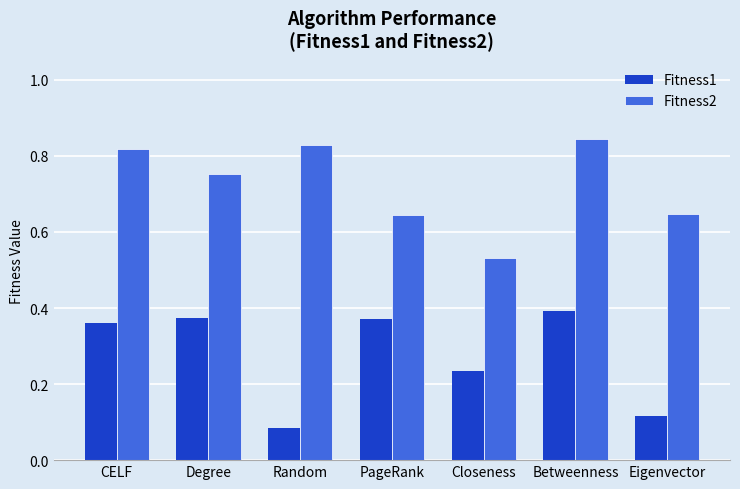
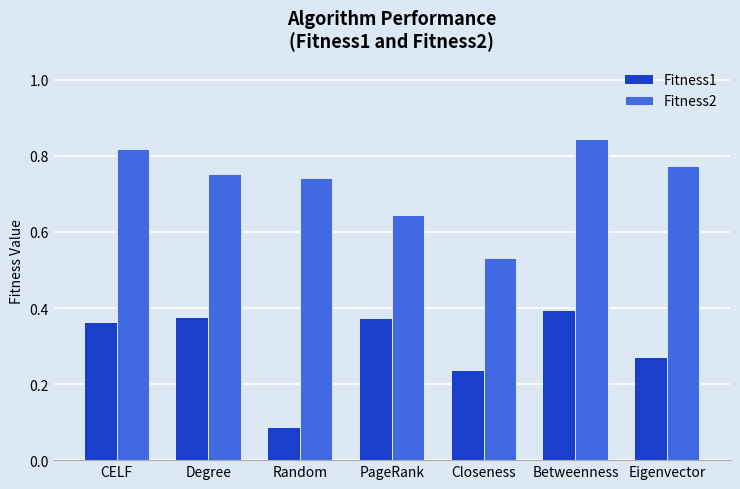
Fitness2, Random: 0.83 -> 0.74
Fitness1, Eigenvector: 0.12 -> 0.27
Fitness2, Eigenvector: 0.65 -> 0.77
